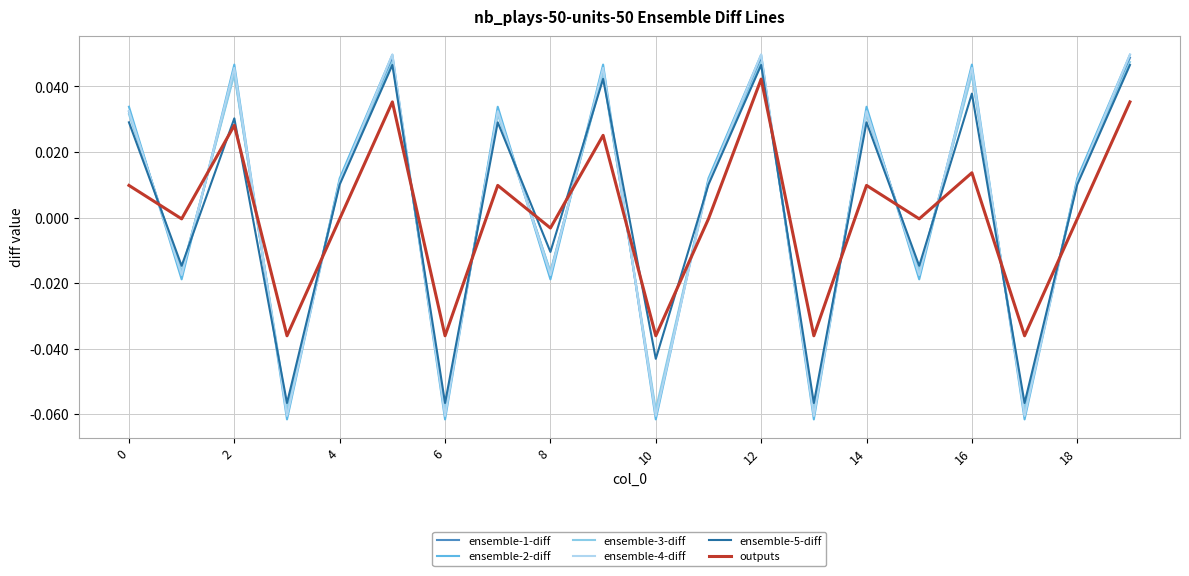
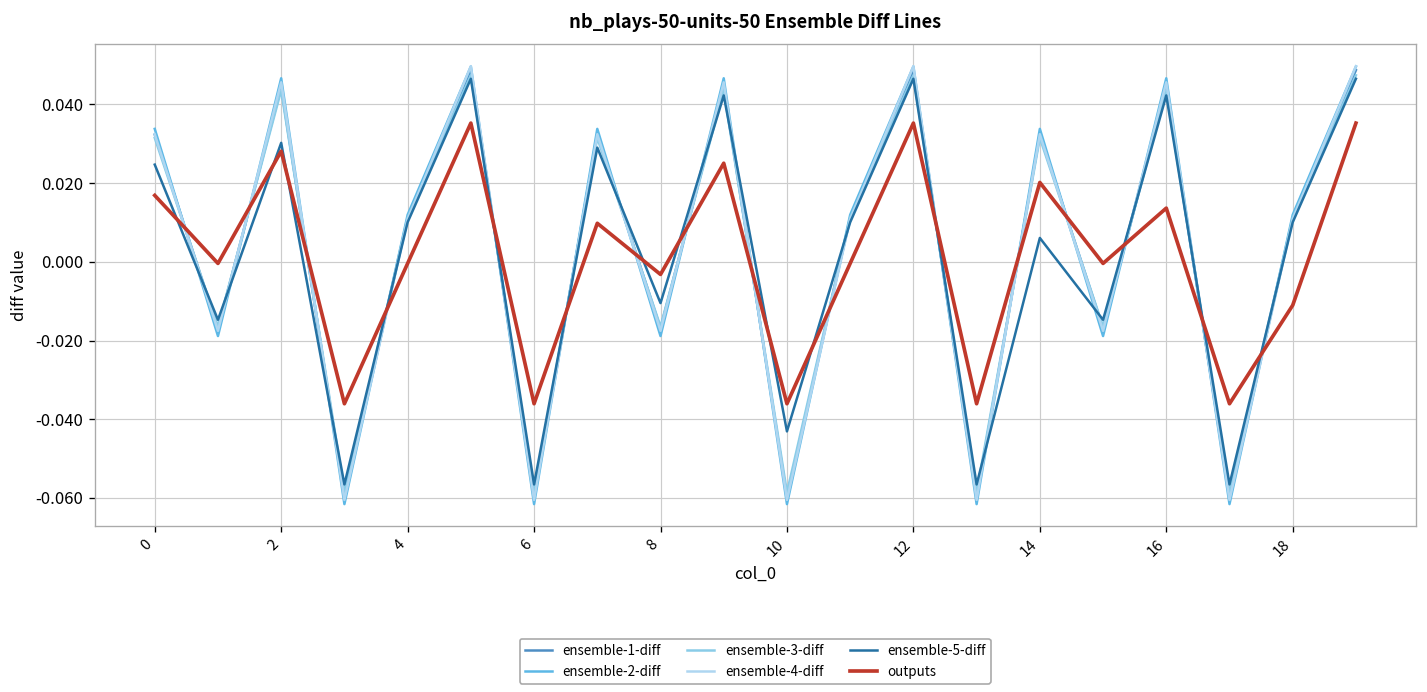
ensemble-5-diff, 0: 0.029 -> 0.025
outputs, 0: 0.010 -> 0.017
outputs, 12: 0.042 -> 0.035
ensemble-5-diff, 14: 0.029 -> 0.006
outputs, 14: 0.010 -> 0.020
ensemble-5-diff, 16: 0.038 -> 0.042
outputs, 18: 0.000 -> -0.011
